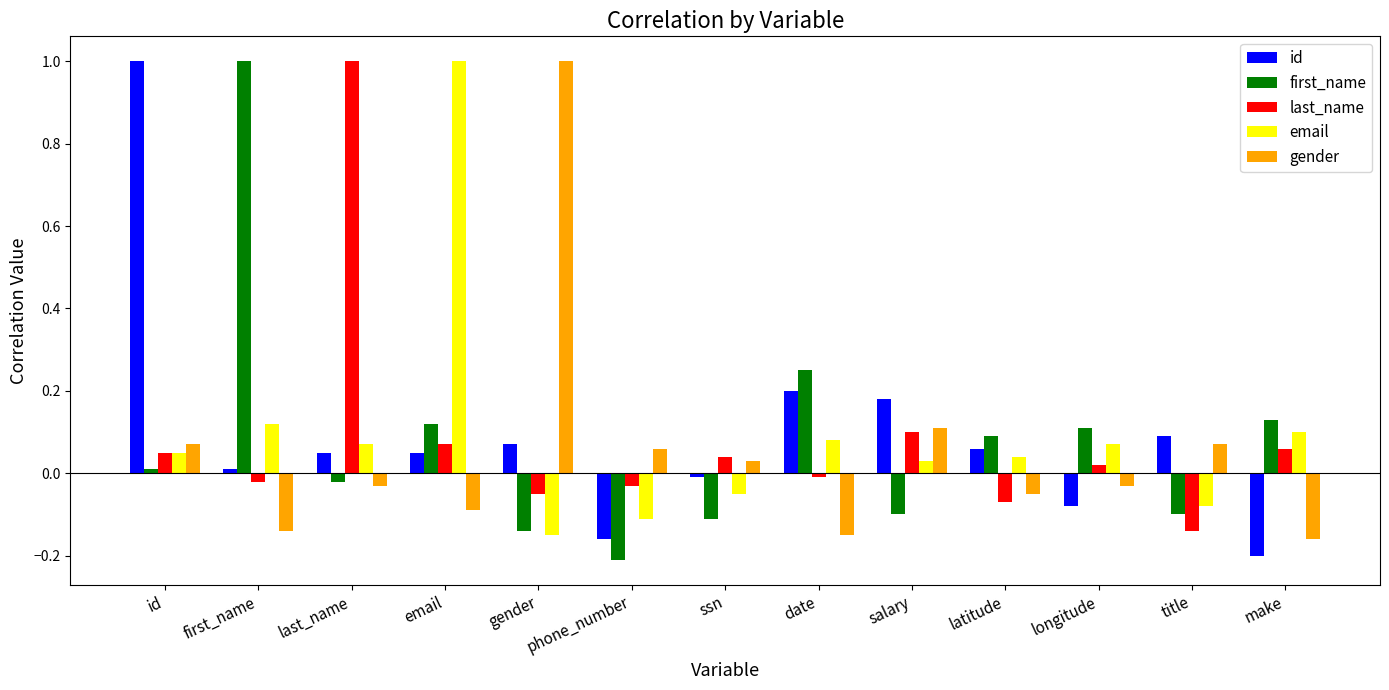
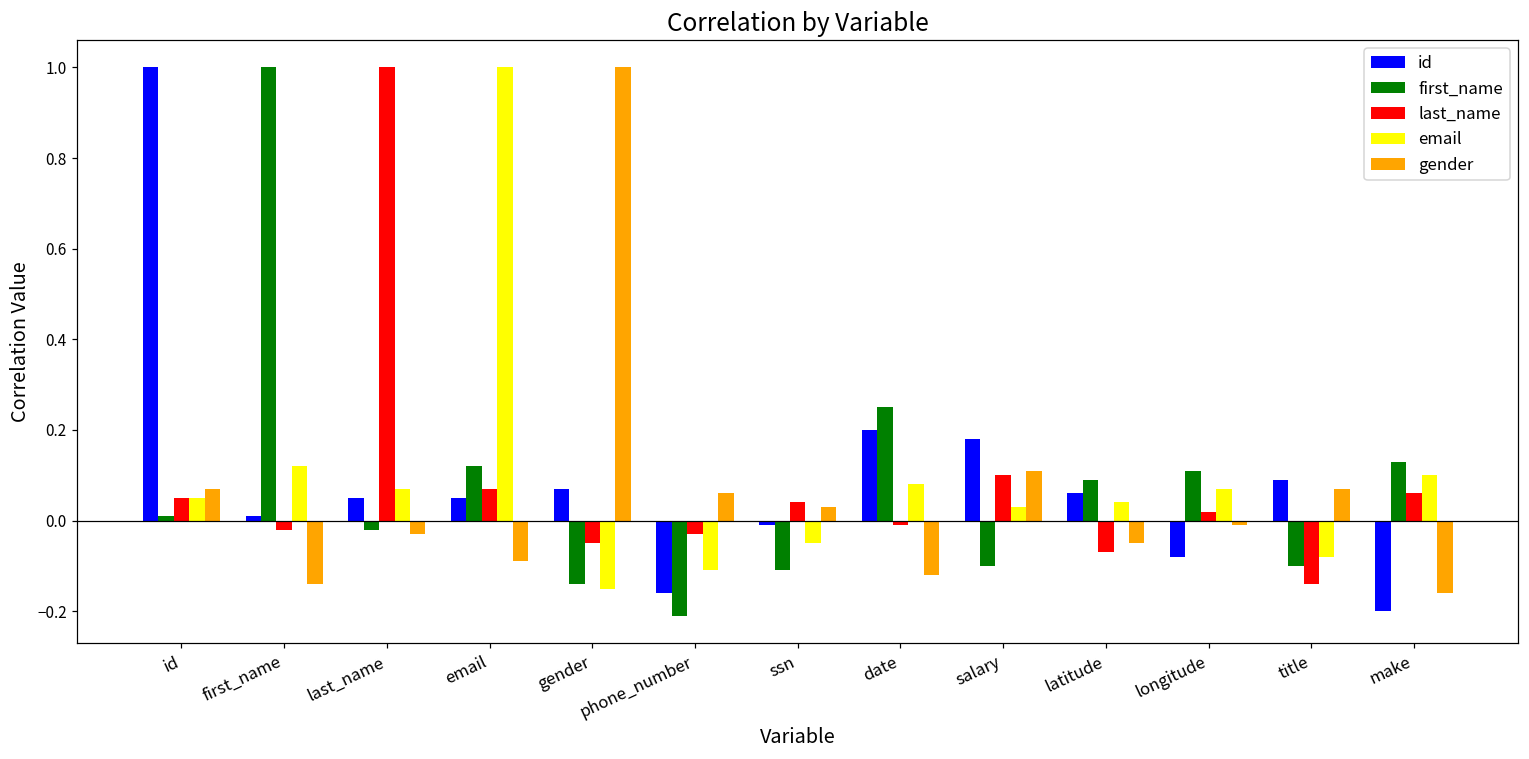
gender, date: -0.15 -> -0.12
gender, longitude: -0.03 -> -0.01
